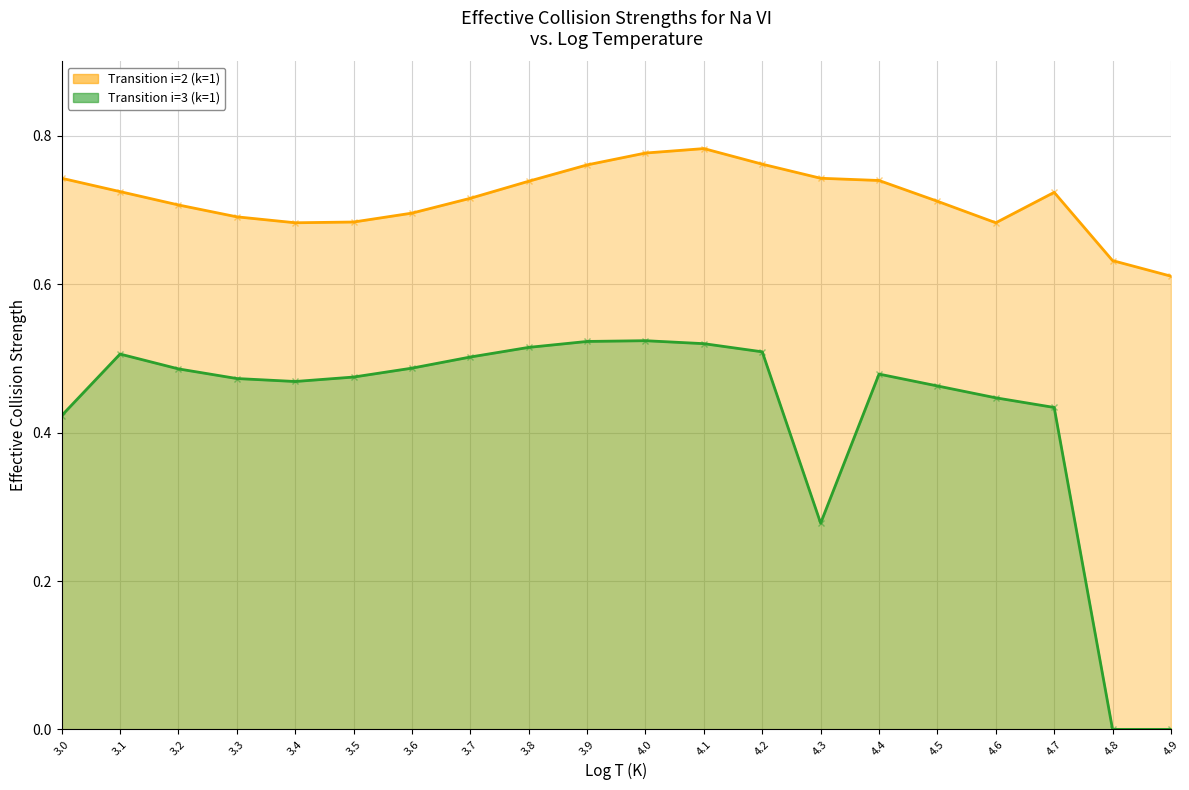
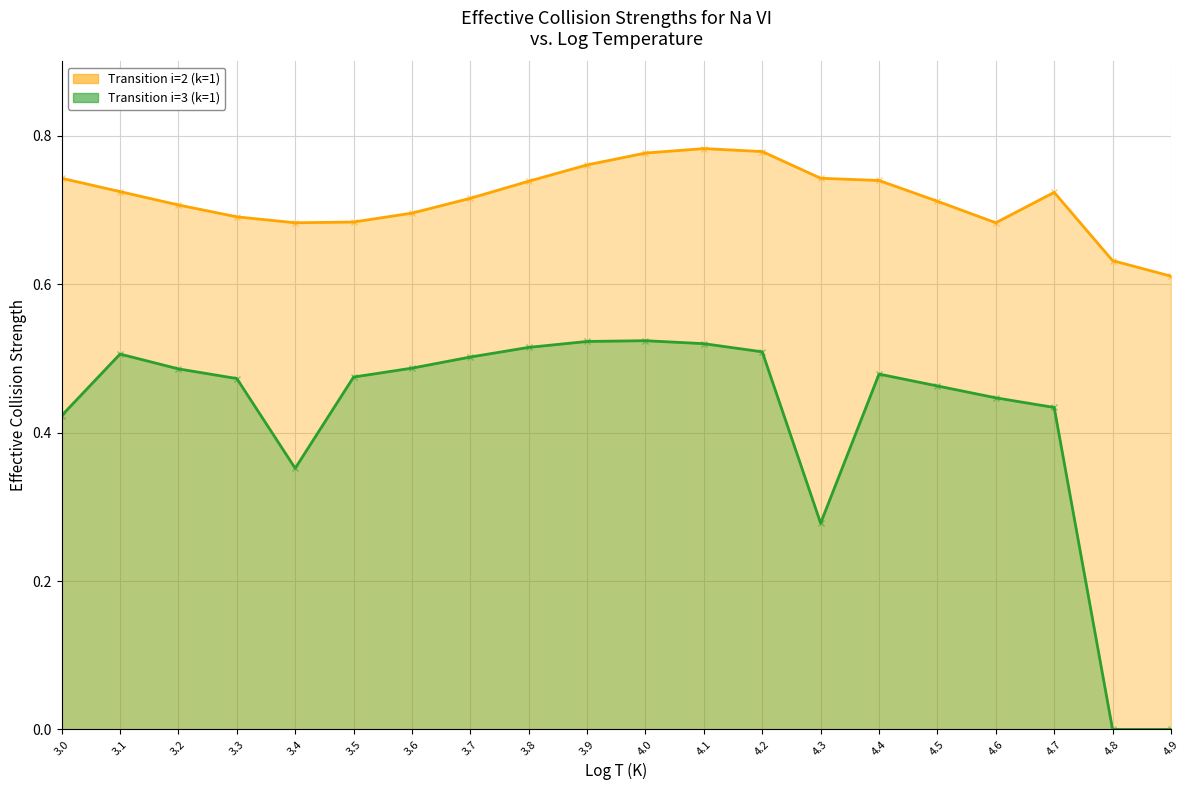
Transition i=3 (k=1), 3.4: 0.47 -> 0.35
Transition i=2 (k=1), 4.2: 0.76 -> 0.78
